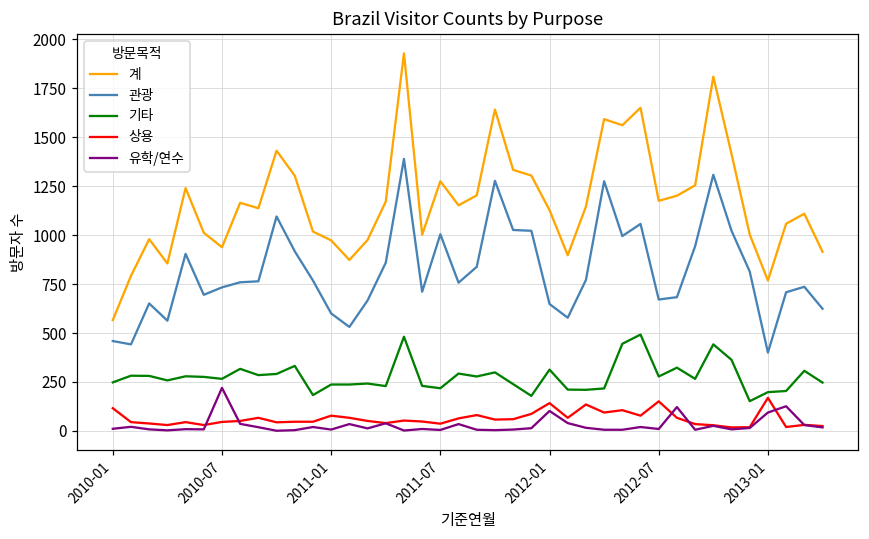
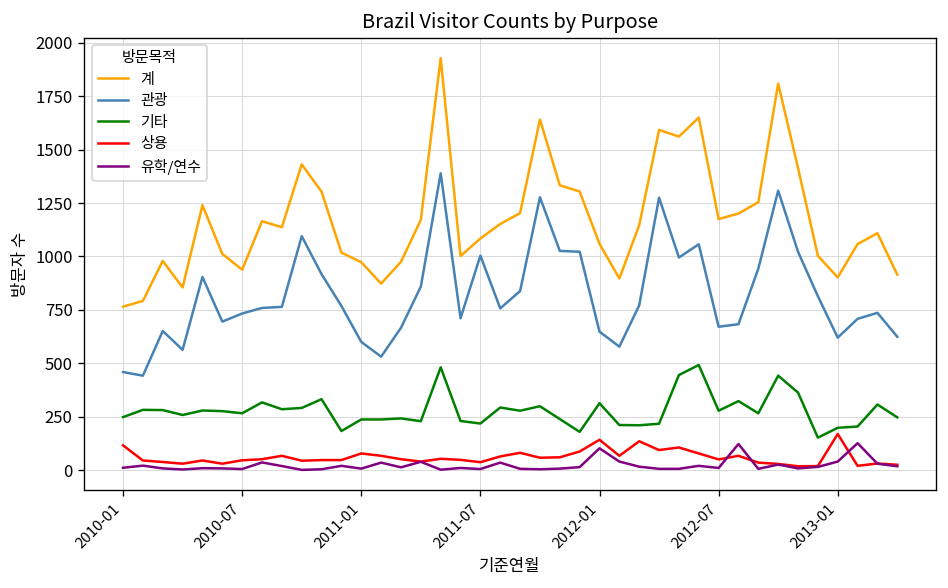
계, 2010-01: 570 -> 770
유학/연수, 2010-07: 220 -> 10
계, 2011-07: 1280 -> 1080
계, 2012-01: 1130 -> 1060
상용, 2012-07: 150 -> 50
계, 2013-01: 770 -> 900
관광, 2013-01: 400 -> 620
유학/연수, 2013-01: 90 -> 40
